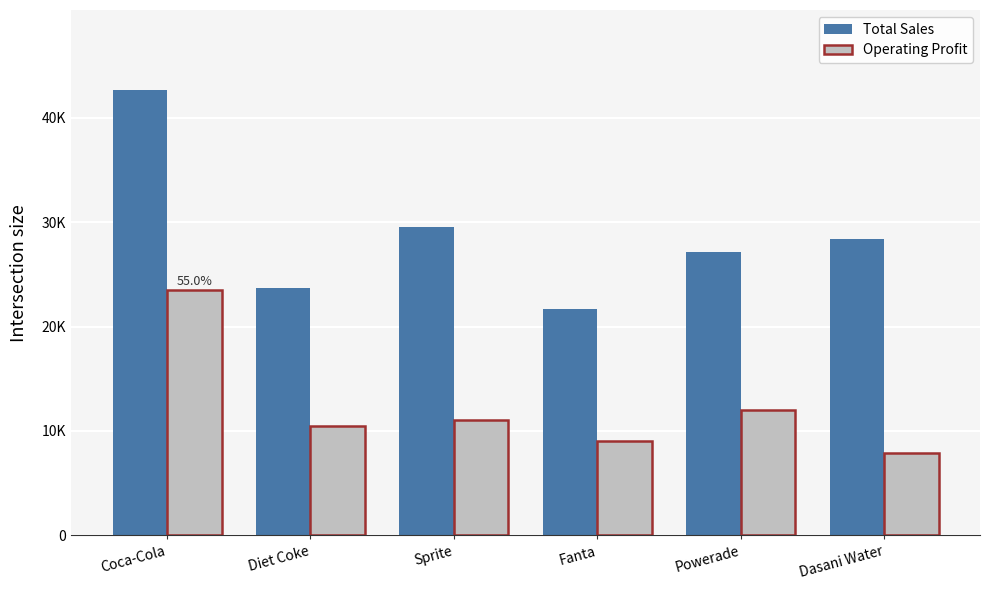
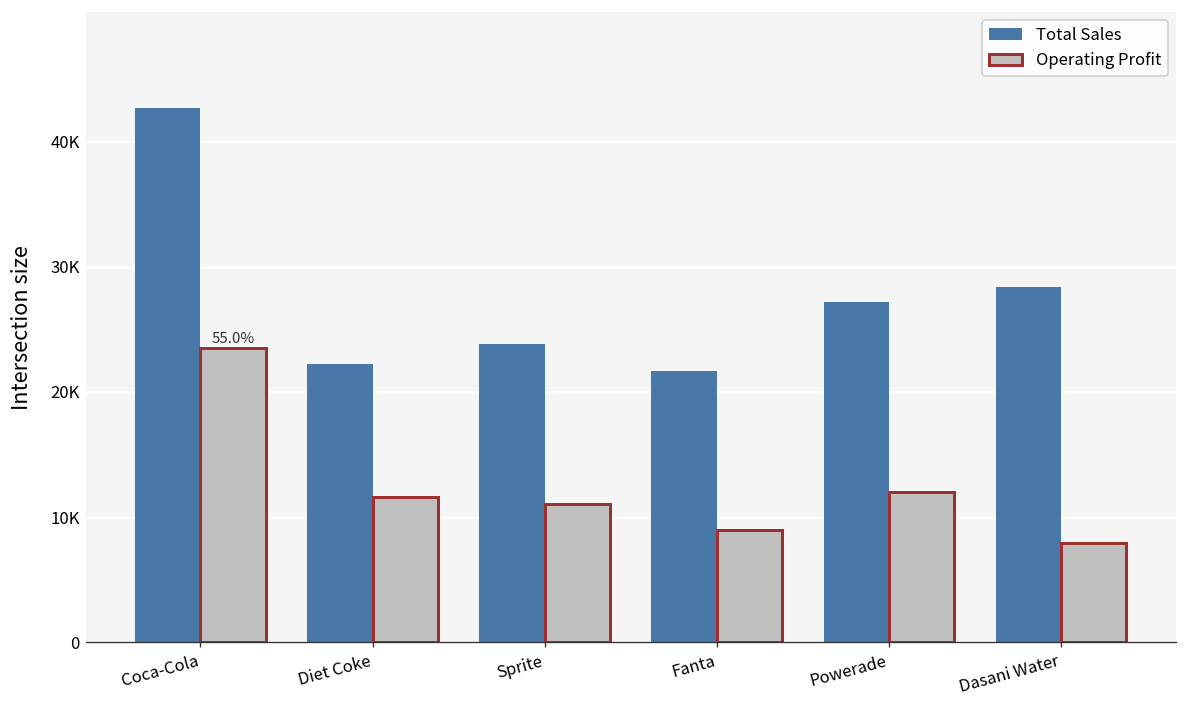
Total Sales, Diet Coke: 23700 -> 22200
Operating Profit, Diet Coke: 10400 -> 11600
Total Sales, Sprite: 29500 -> 23800
